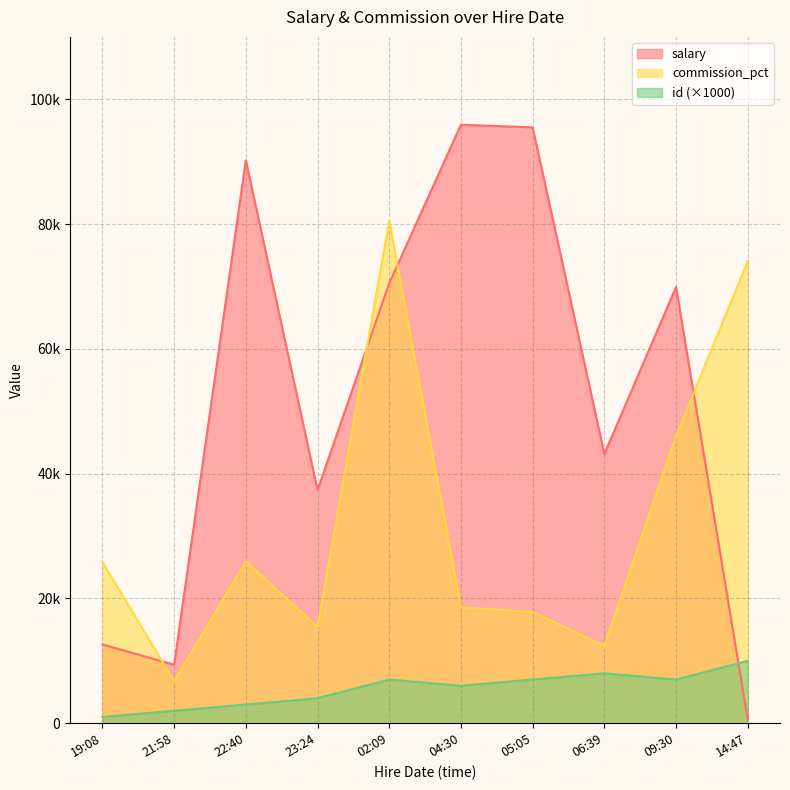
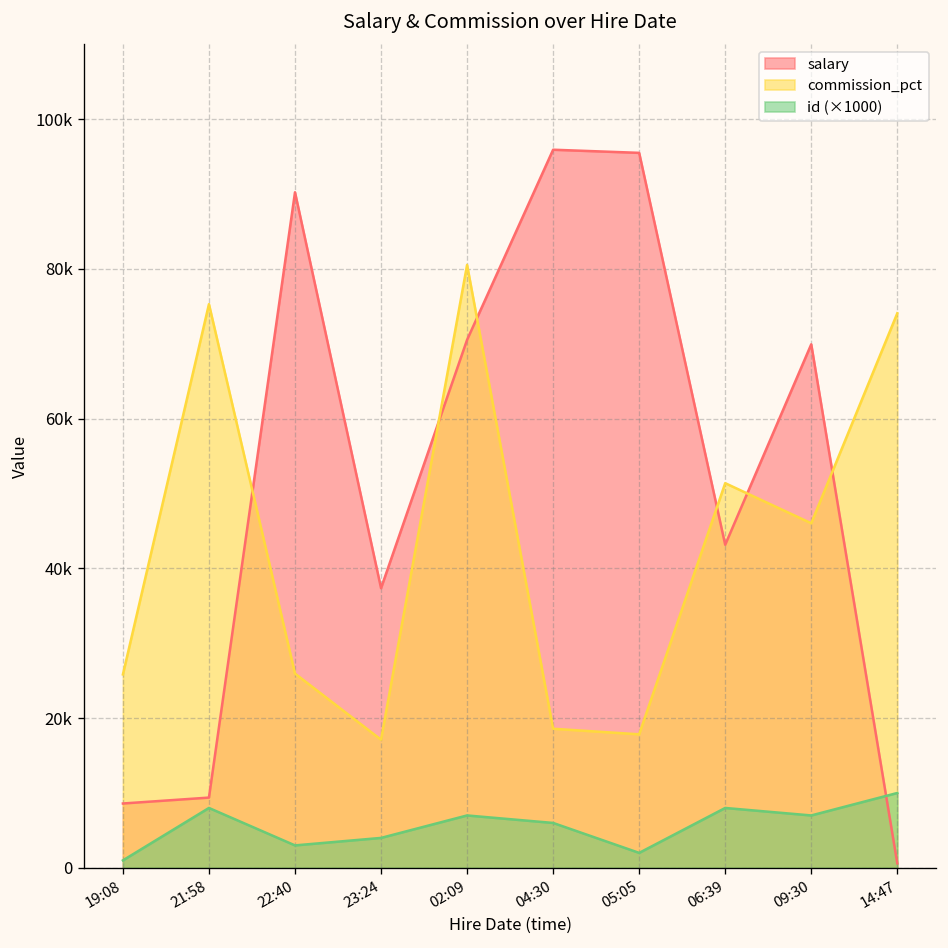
salary, 19:08: 13000 -> 9000
commission_pct, 21:58: 7000 -> 75000
id (×1000), 21:58: 2000 -> 8000
commission_pct, 23:24: 15000 -> 17000
id (×1000), 05:05: 7000 -> 2000
commission_pct, 06:39: 12000 -> 51000
